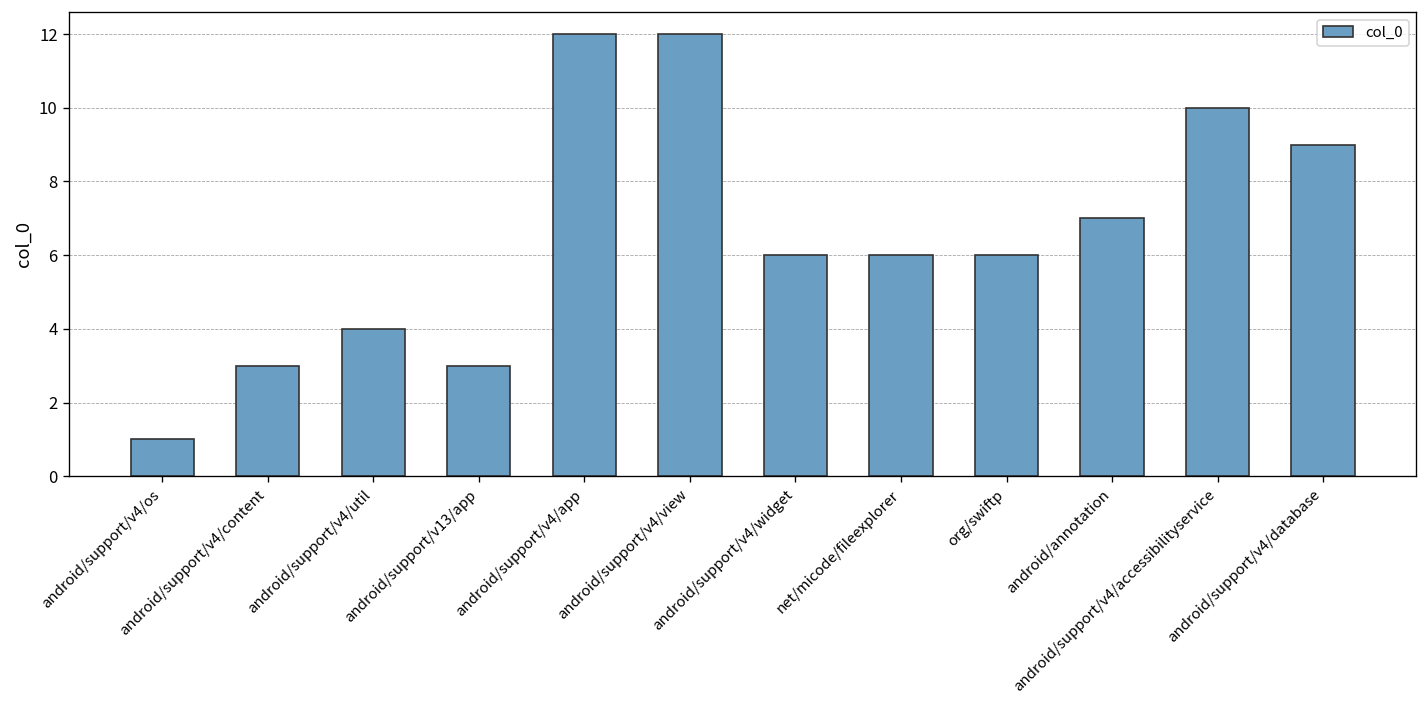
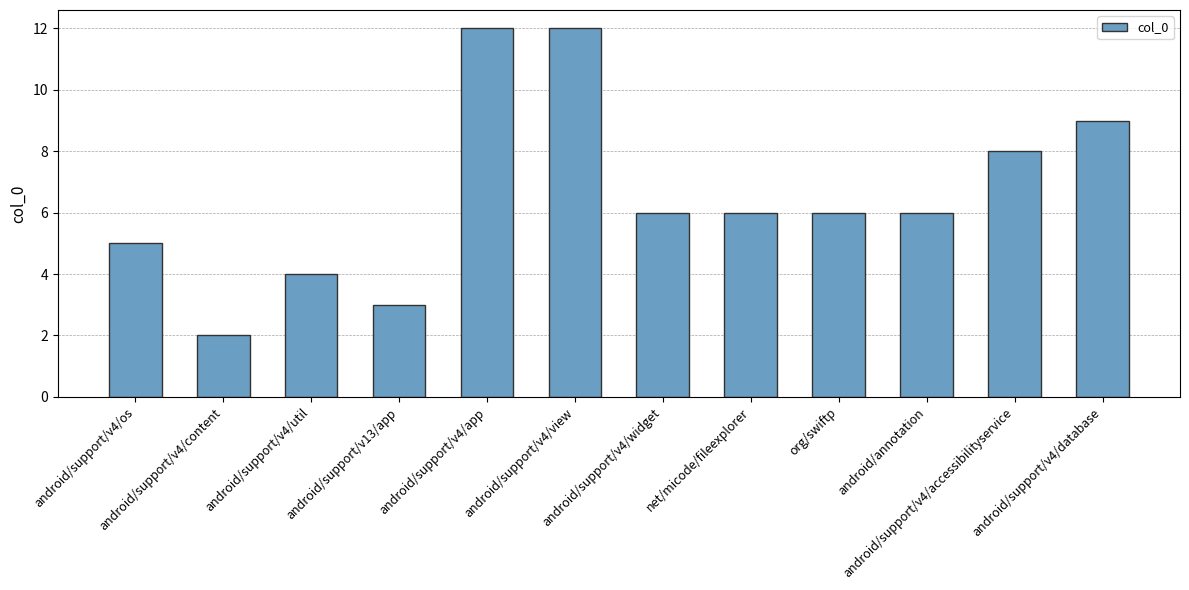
android/support/v4/os: 1 -> 5
android/support/v4/content: 3 -> 2
android/annotation: 7 -> 6
android/support/v4/accessibilityservice: 10 -> 8
